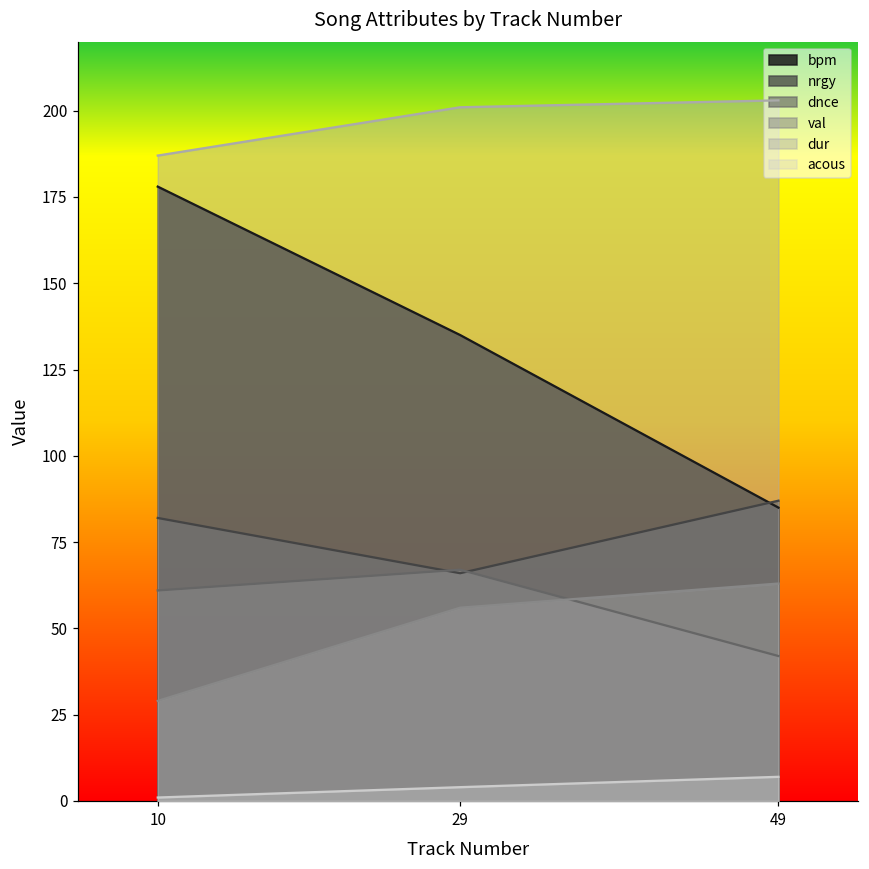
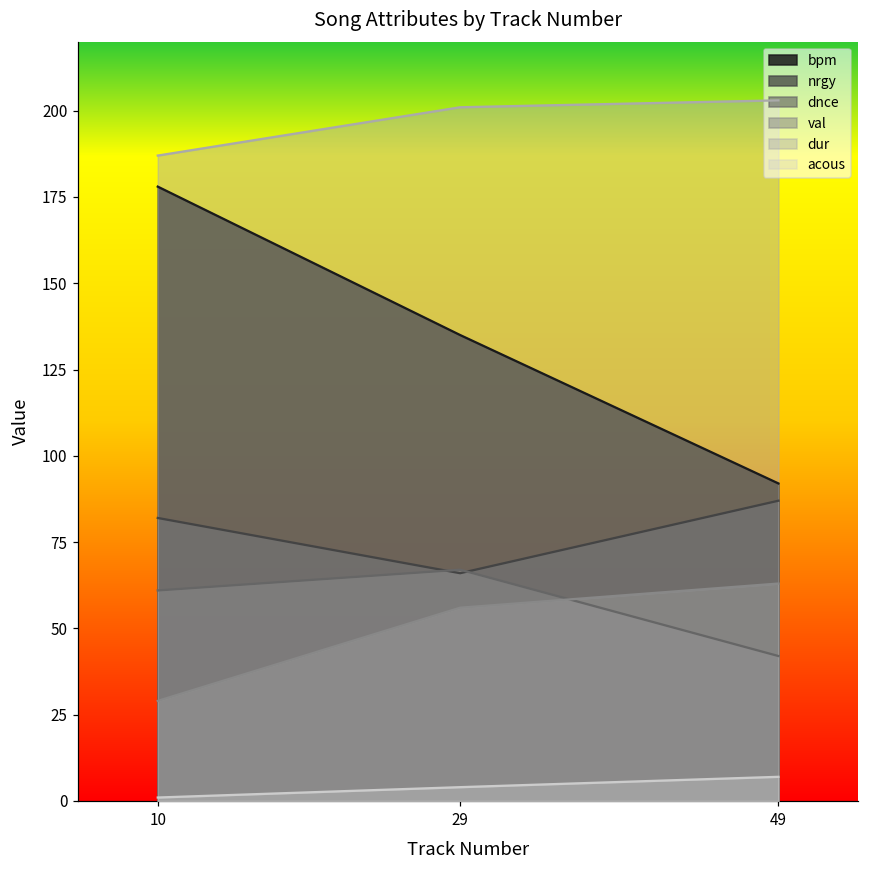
bpm, 49: 85 -> 92
